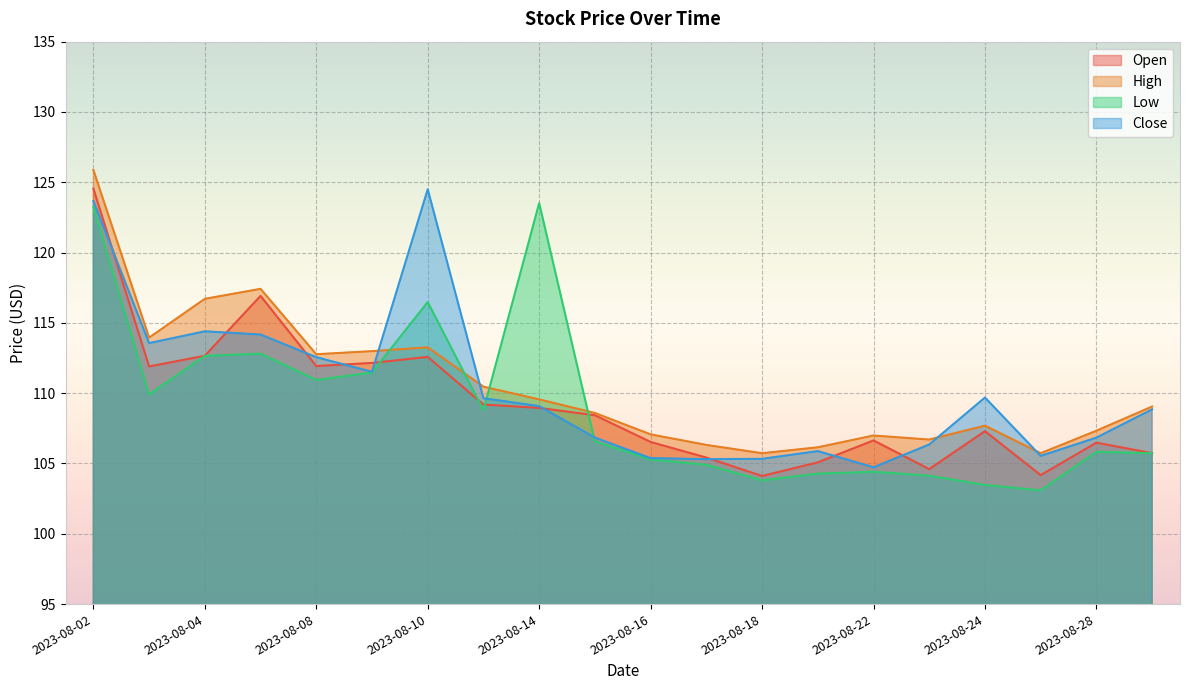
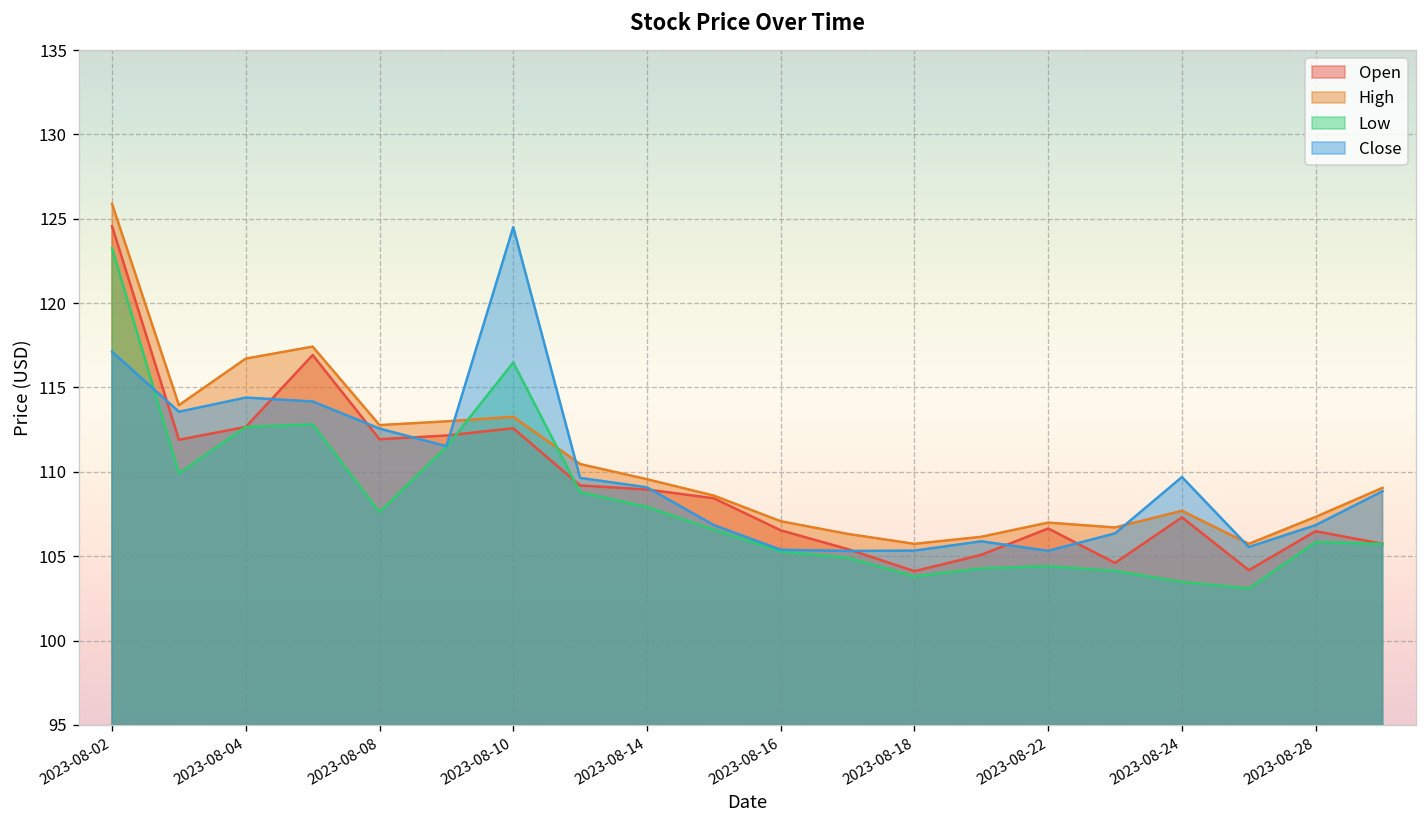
Close, 2023-08-02: 123.7 -> 117.1
Low, 2023-08-08: 110.9 -> 107.6
Low, 2023-08-14: 123.5 -> 107.9
Close, 2023-08-22: 104.7 -> 105.3
